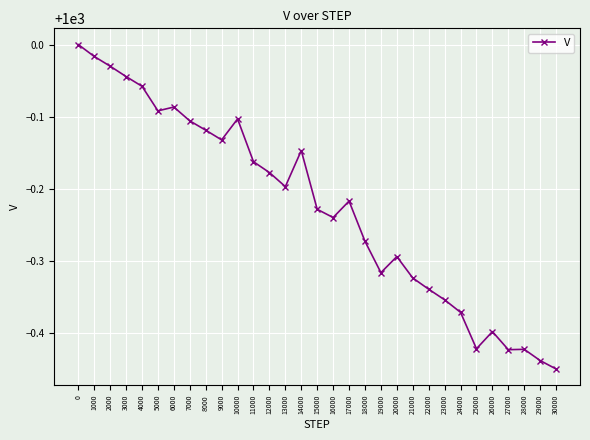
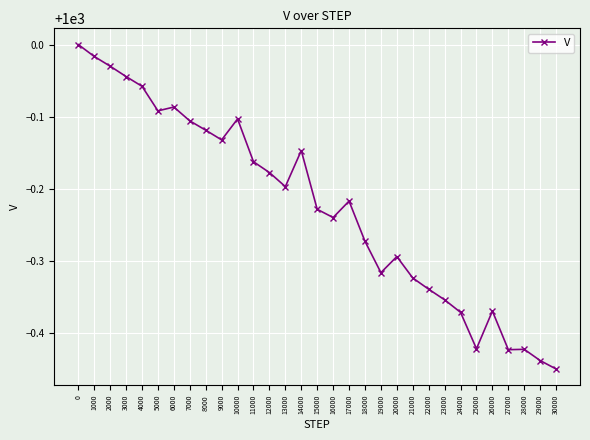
26000: 999.60 -> 999.63
